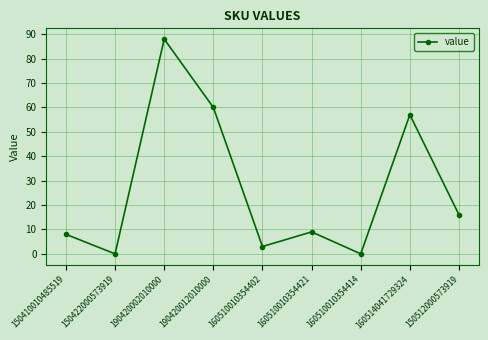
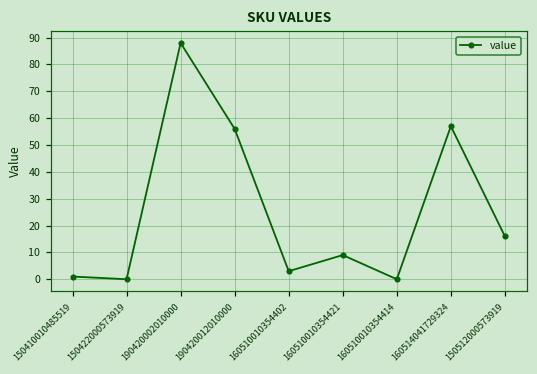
150410010485519: 8 -> 1
190420012010000: 60 -> 56
